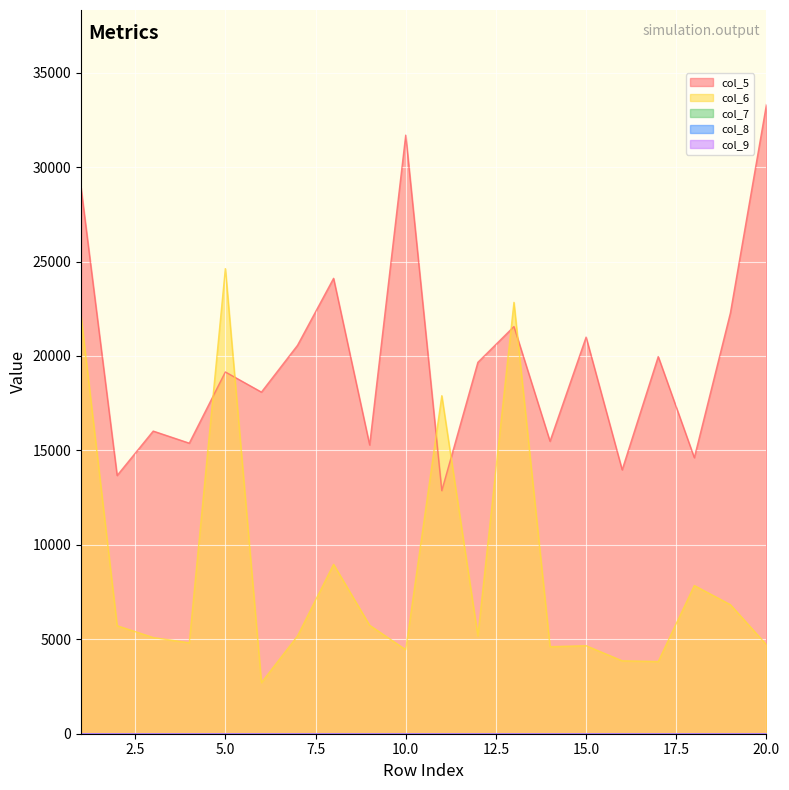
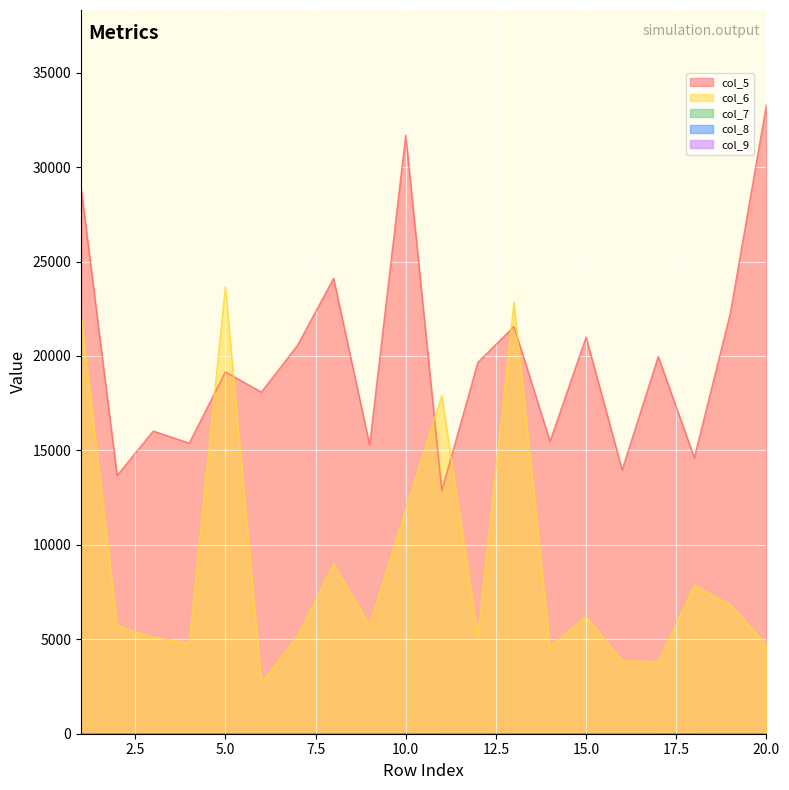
col_6, 5.0: 24600 -> 23700
col_6, 10.0: 4400 -> 11900
col_6, 15.0: 4700 -> 6200
